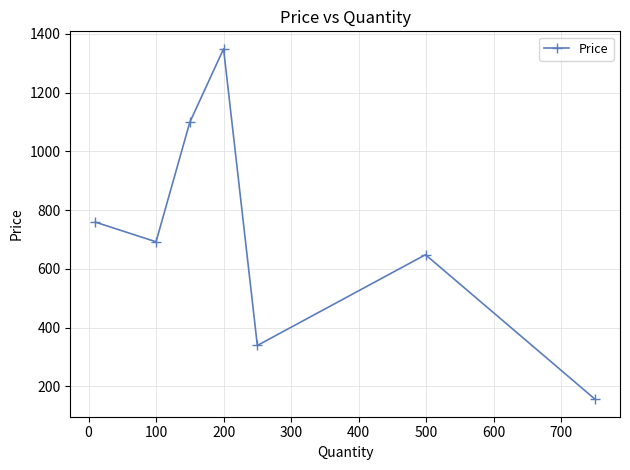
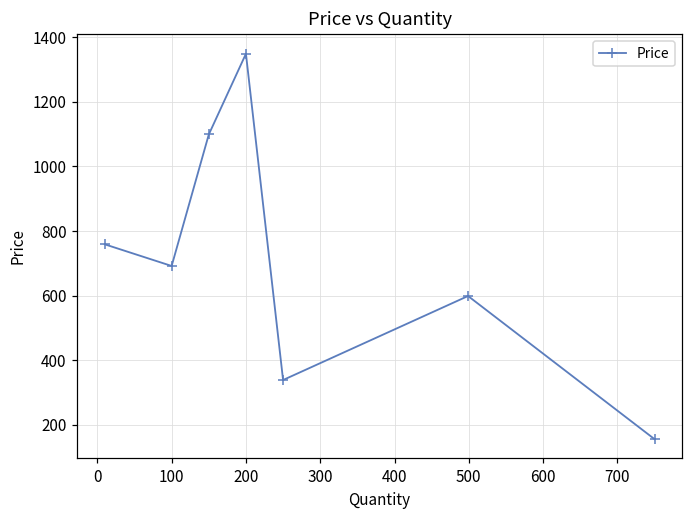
500: 650 -> 600
